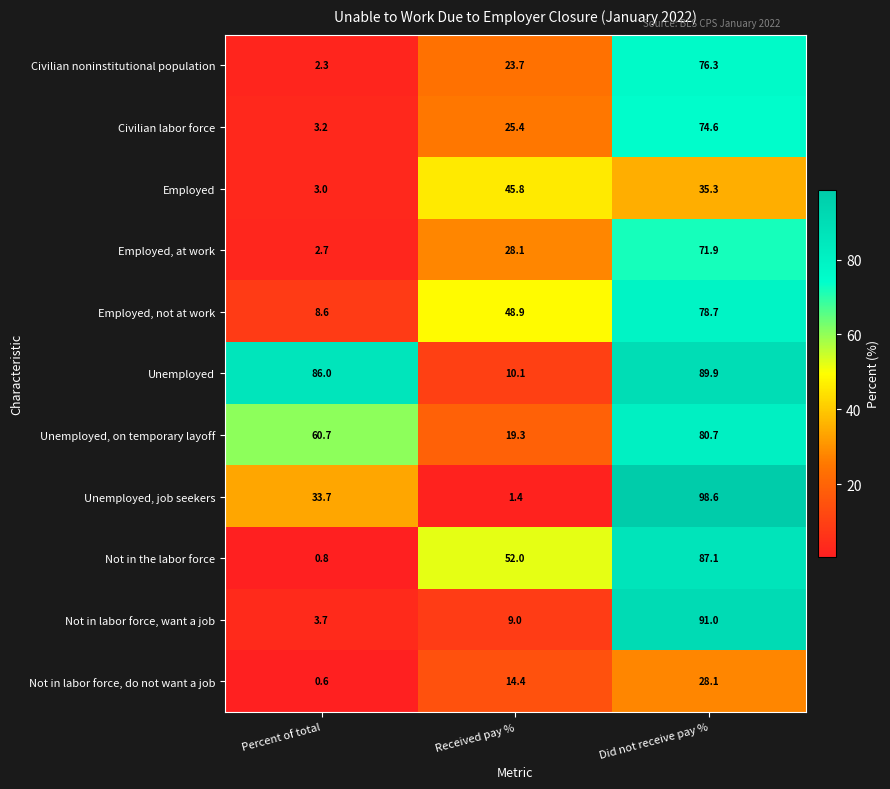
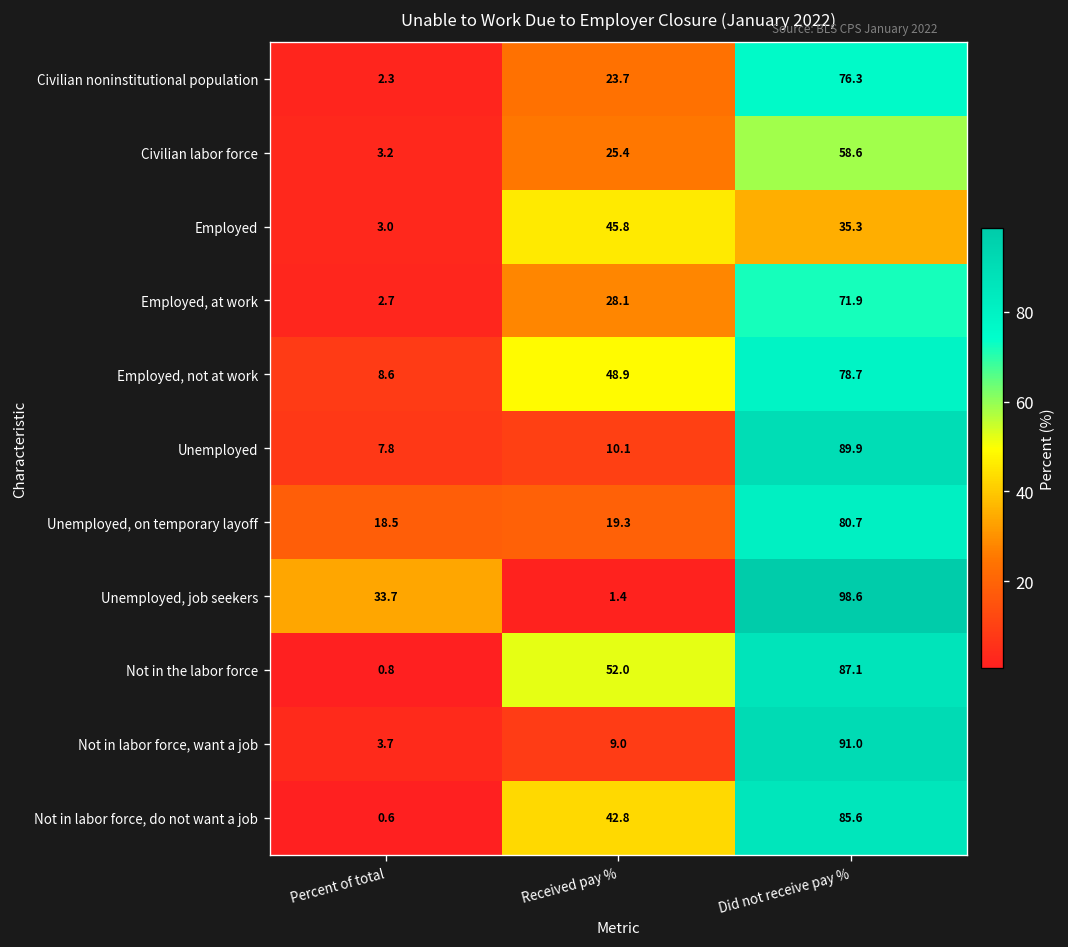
Civilian labor force, Did not receive pay %: 74.6 -> 58.6
Unemployed, Percent of total: 86.0 -> 7.8
Unemployed, on temporary layoff, Percent of total: 60.7 -> 18.5
Not in labor force, do not want a job, Received pay %: 14.4 -> 42.8
Not in labor force, do not want a job, Did not receive pay %: 28.1 -> 85.6
